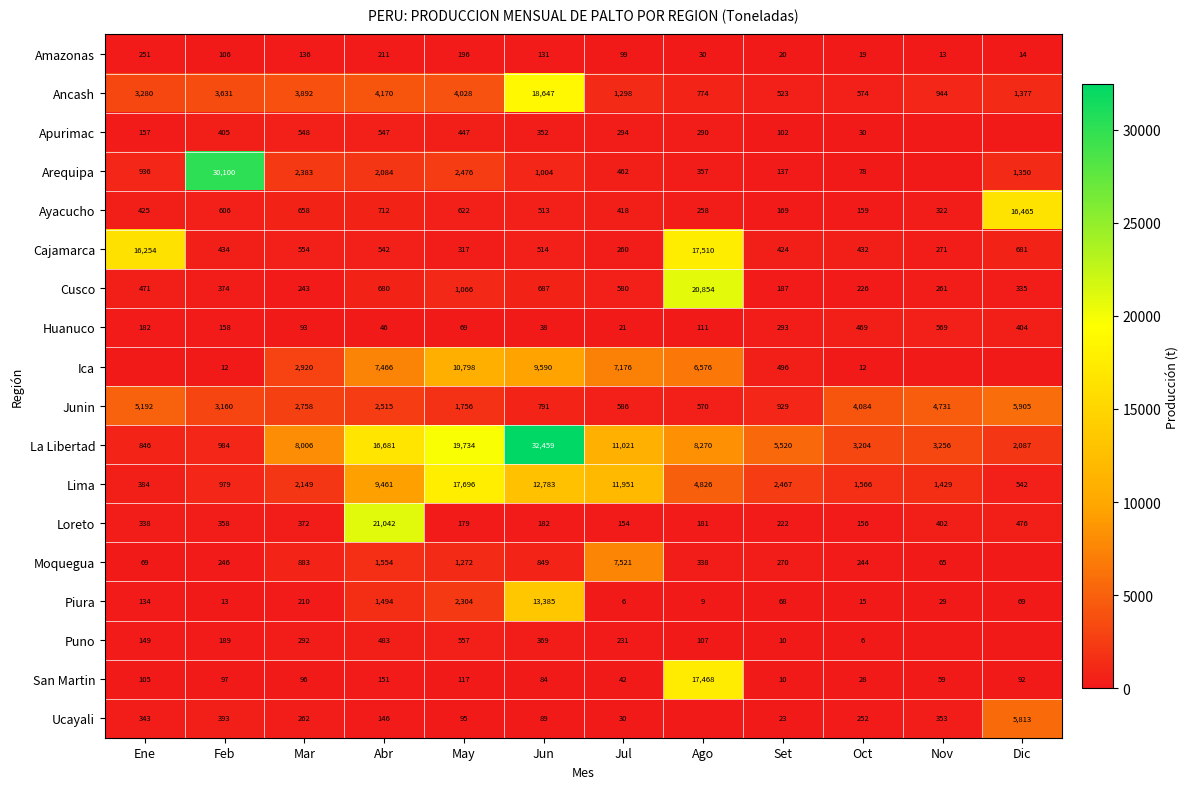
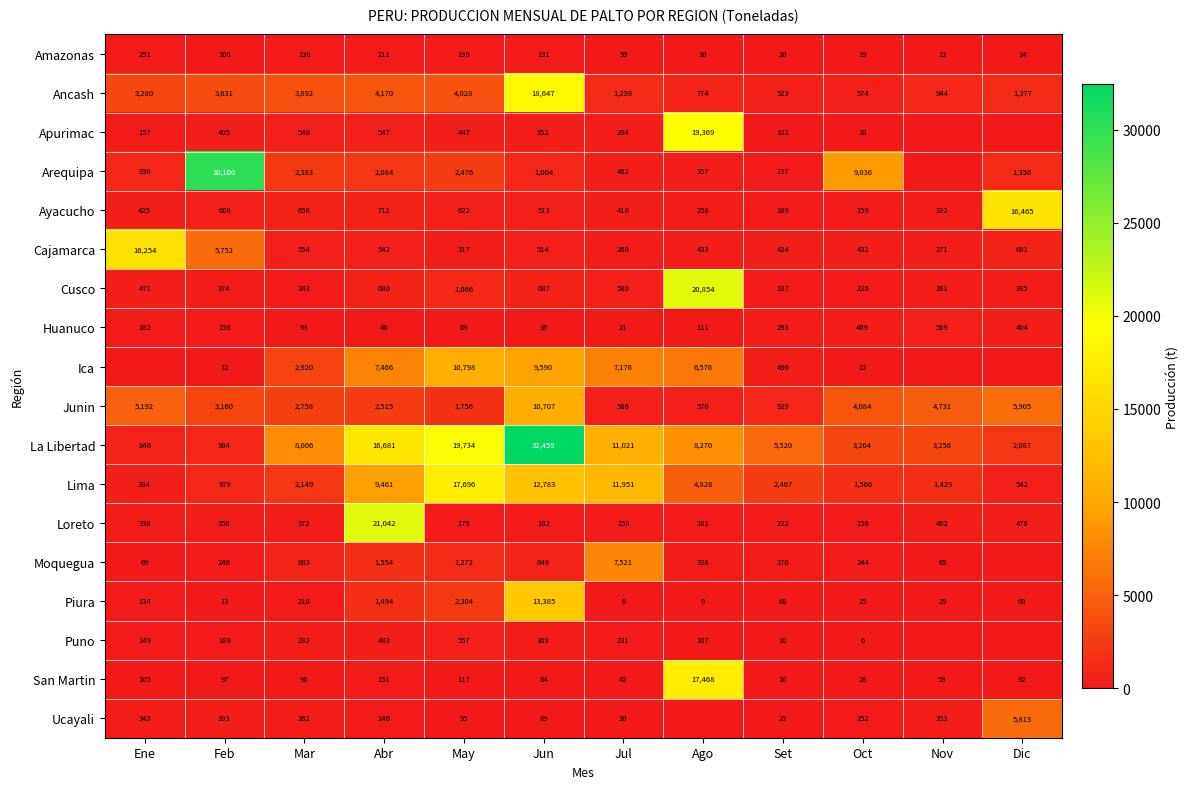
Apurimac, Ago: 290 -> 19,369
Arequipa, Oct: 78 -> 9,036
Cajamarca, Feb: 434 -> 5,752
Cajamarca, Ago: 17,510 -> 433
Junin, Jun: 791 -> 10,707
